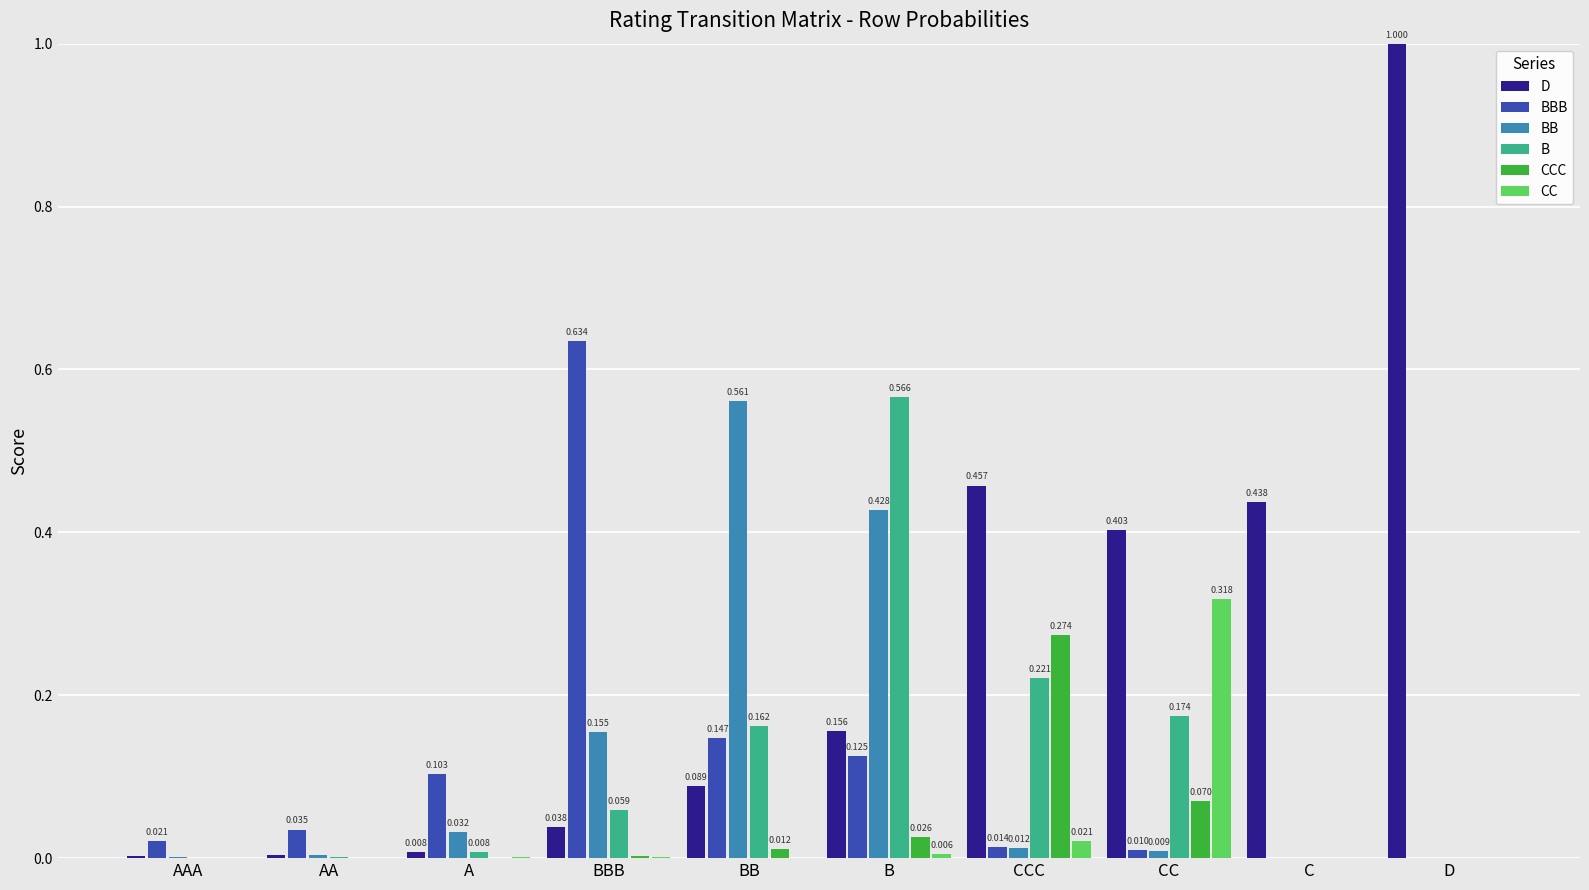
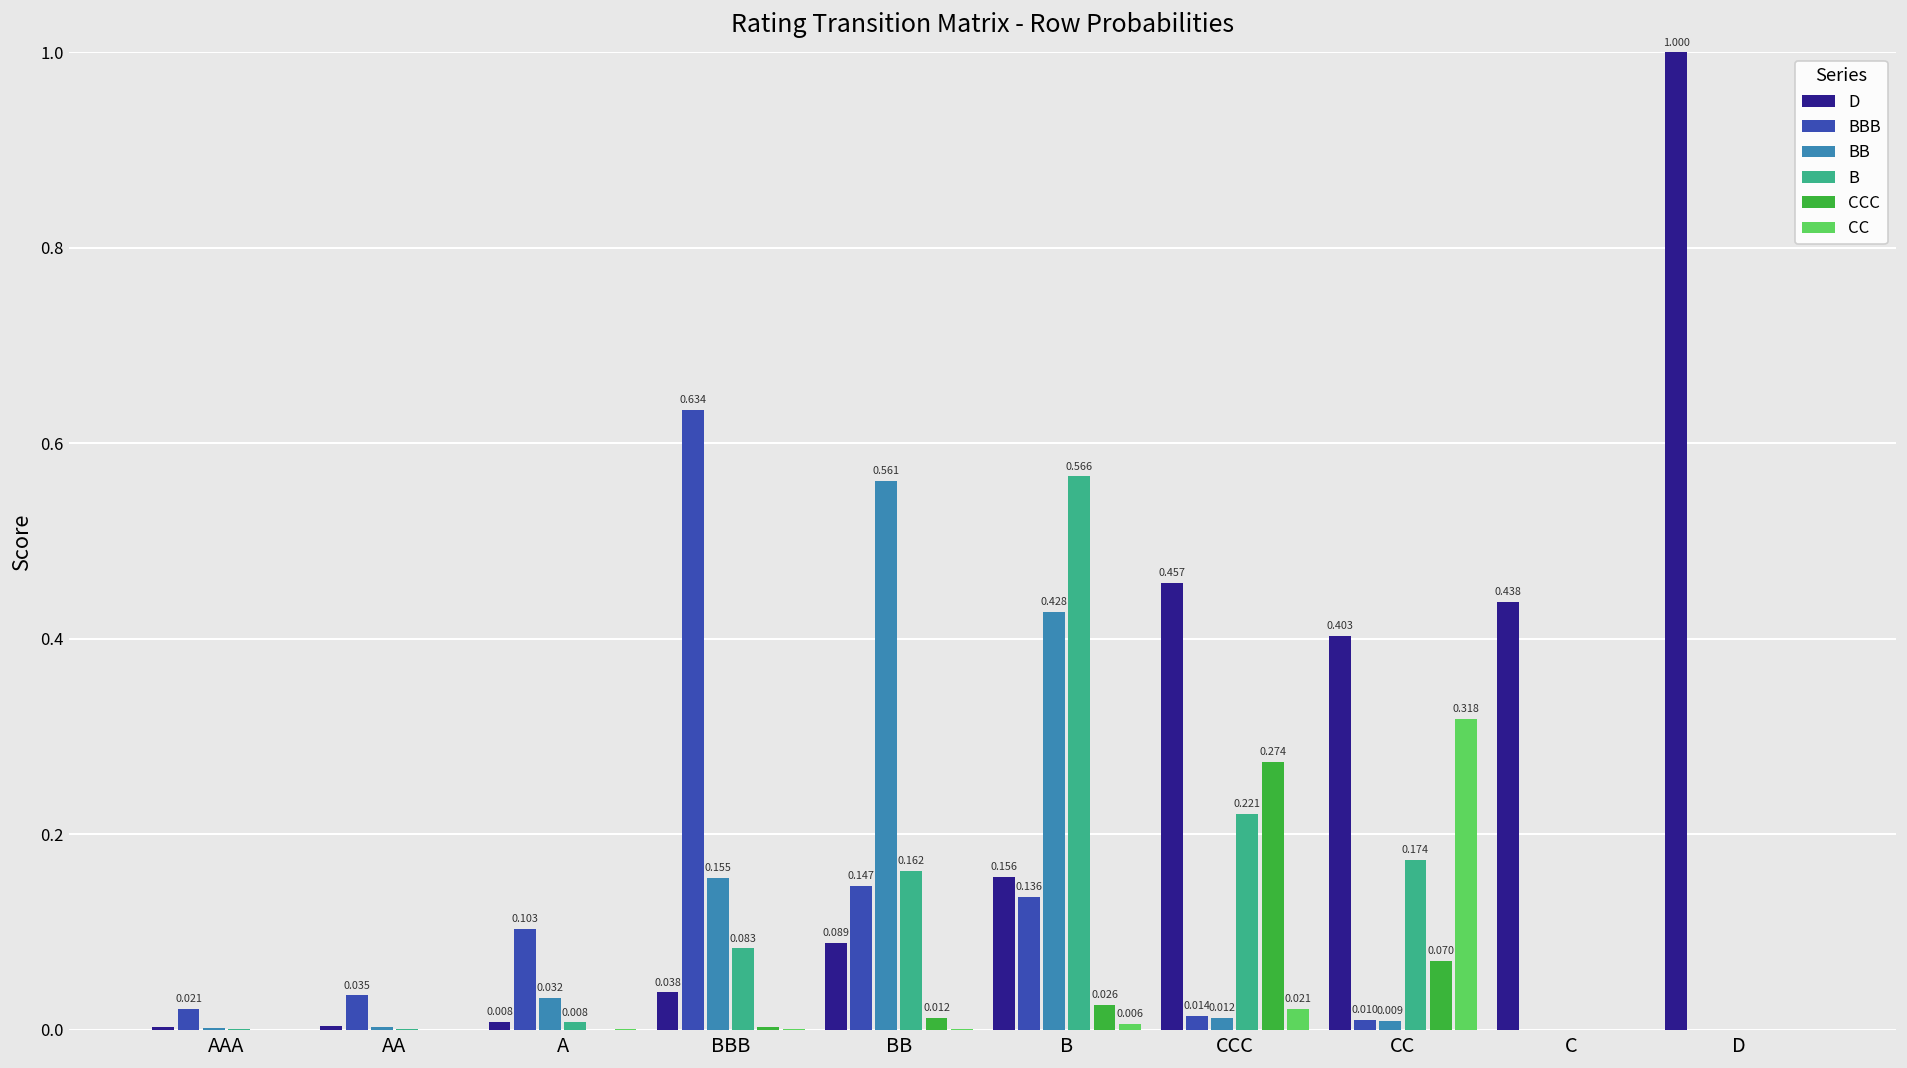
B, BBB: 0.059 -> 0.083
BBB, B: 0.125 -> 0.136
